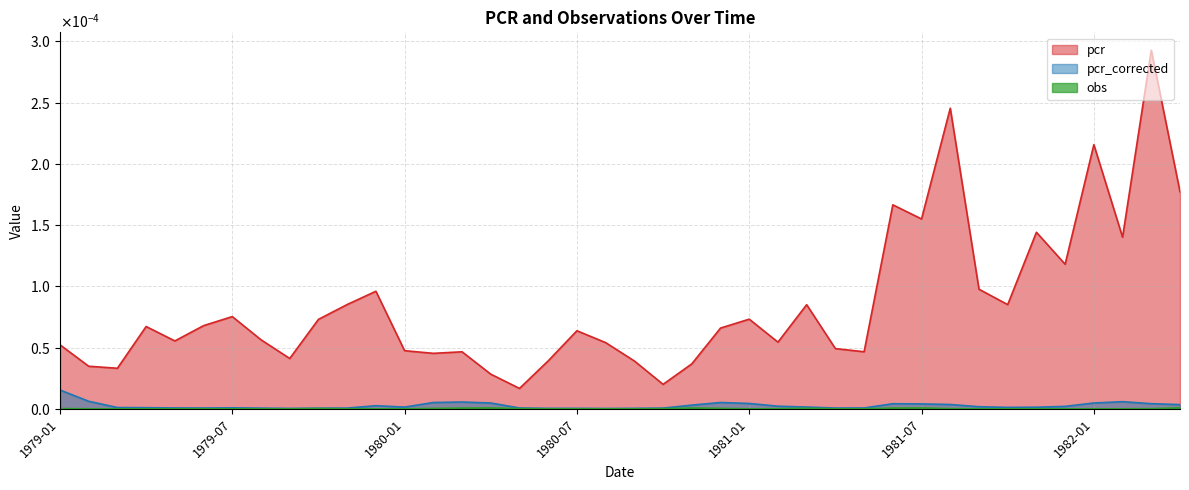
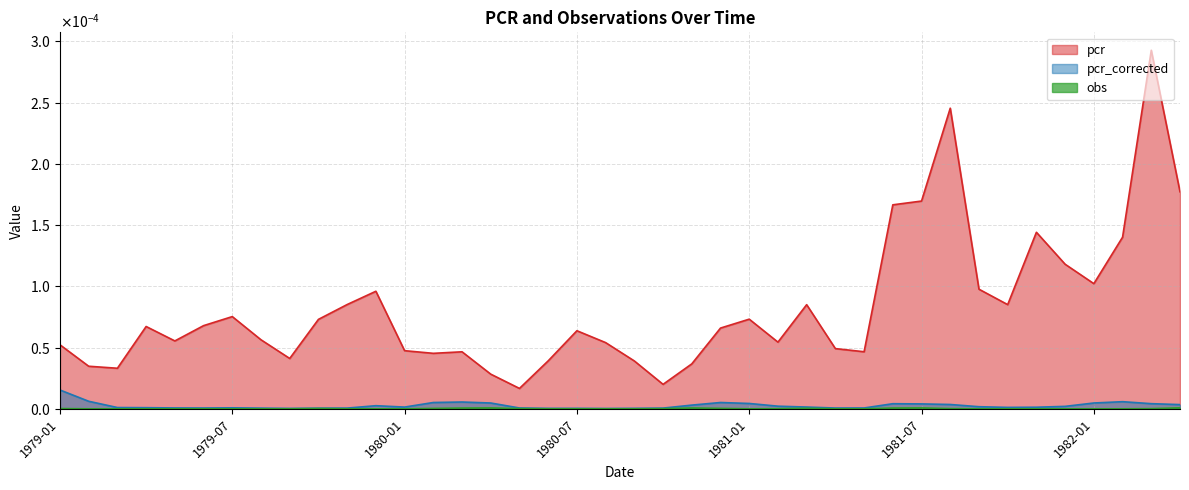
pcr, 1981-07: 0.000155 -> 0.000170
pcr, 1982-01: 0.000216 -> 0.000102
